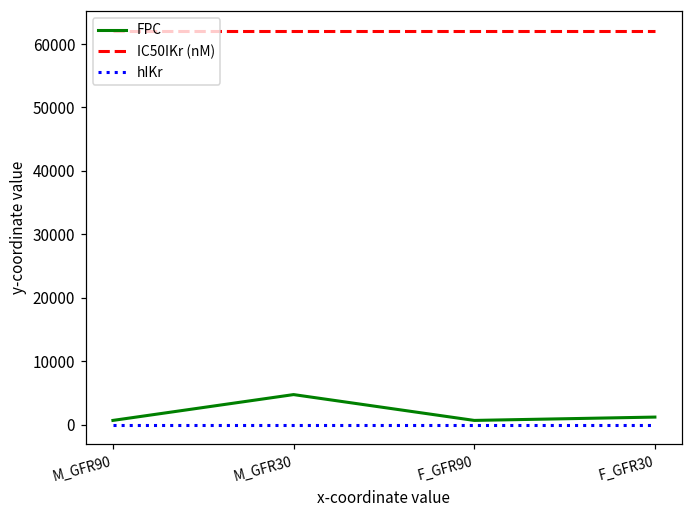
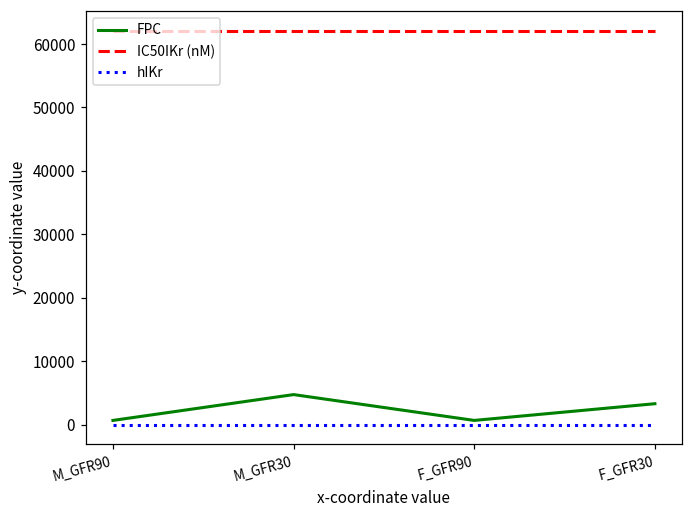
FPC, F_GFR30: 1000 -> 3000
